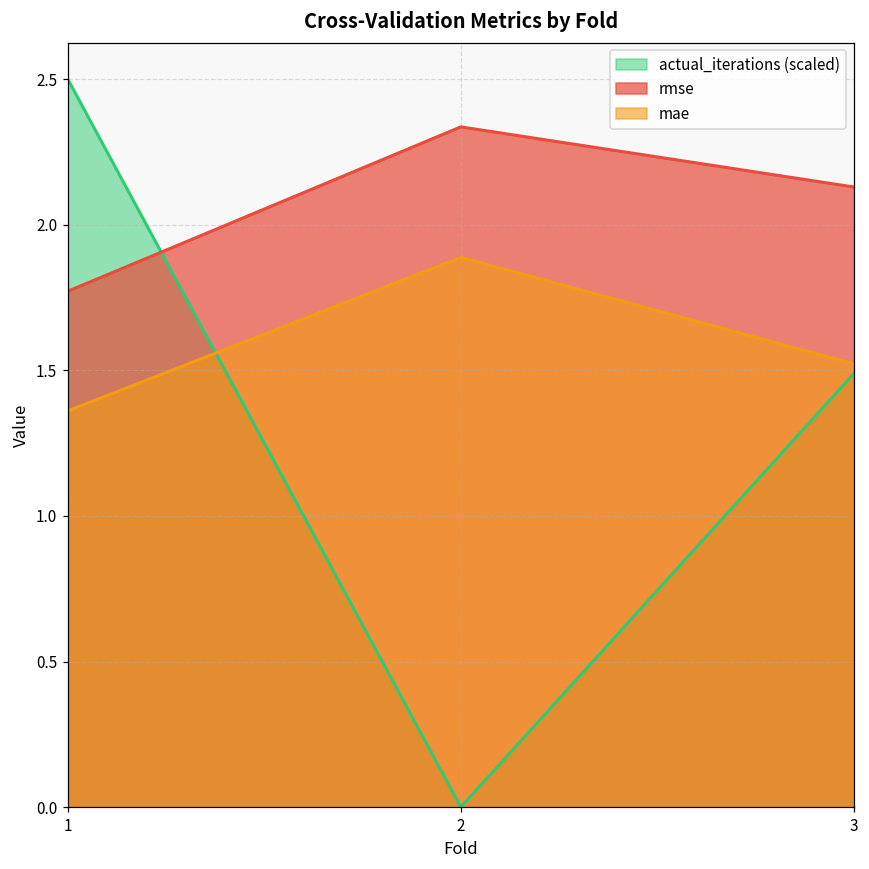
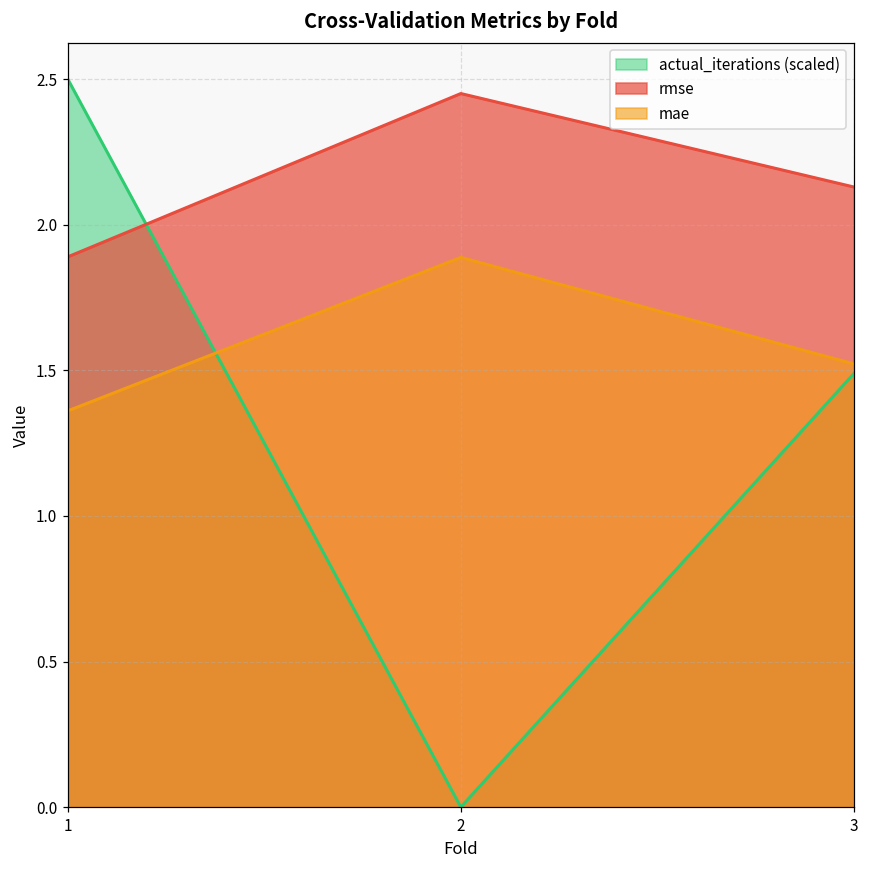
rmse, 1: 1.77 -> 1.89
rmse, 2: 2.34 -> 2.45
